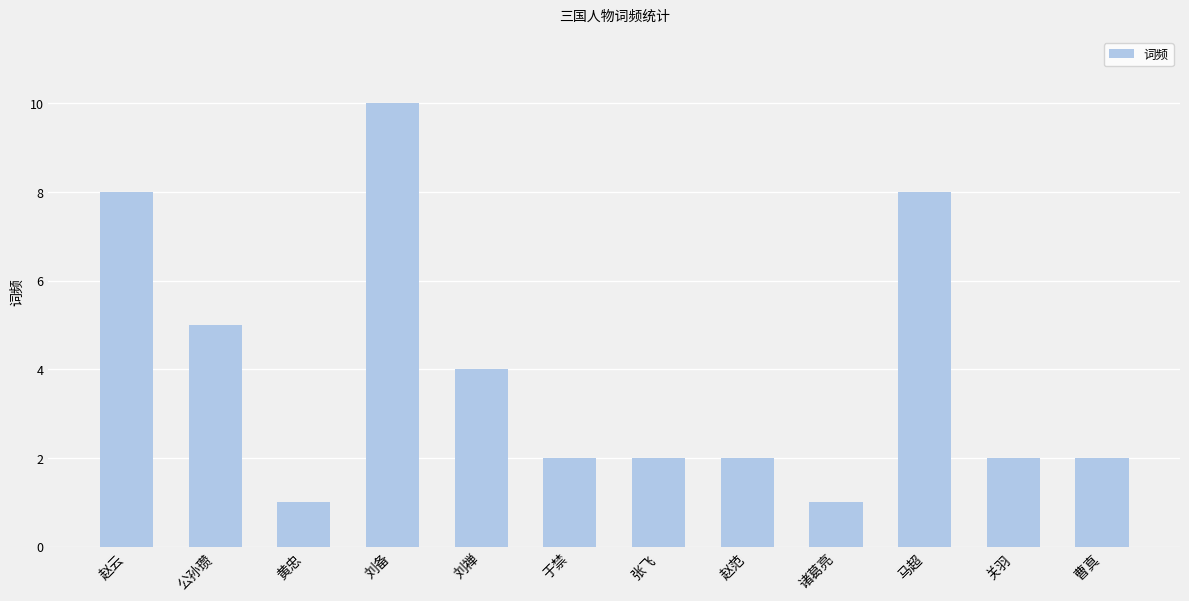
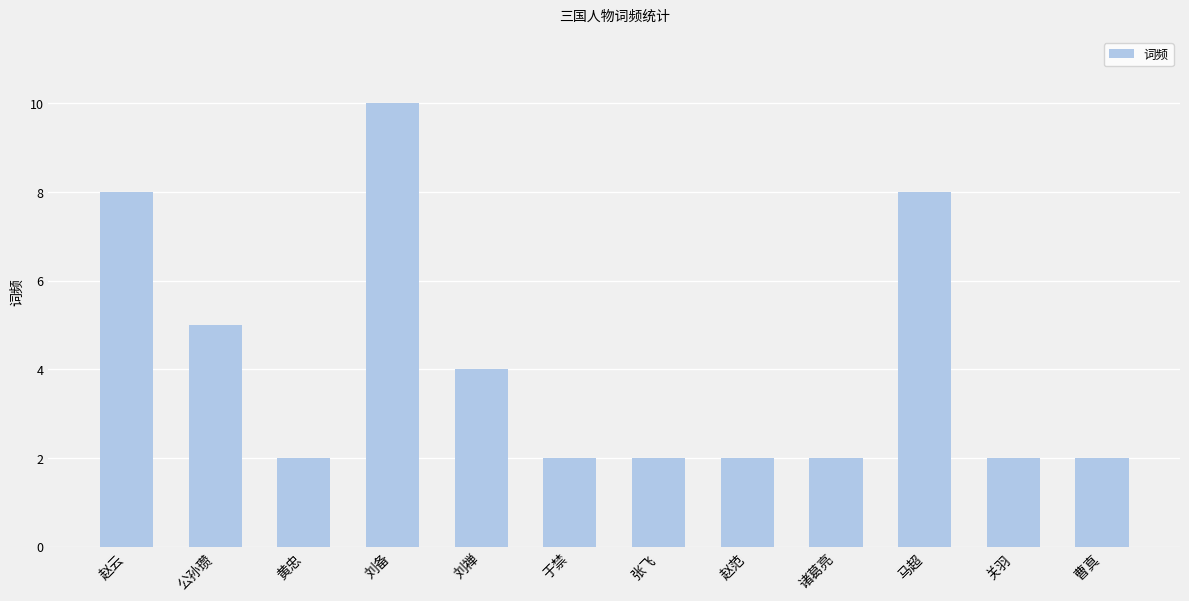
黄忠: 1 -> 2
诸葛亮: 1 -> 2
